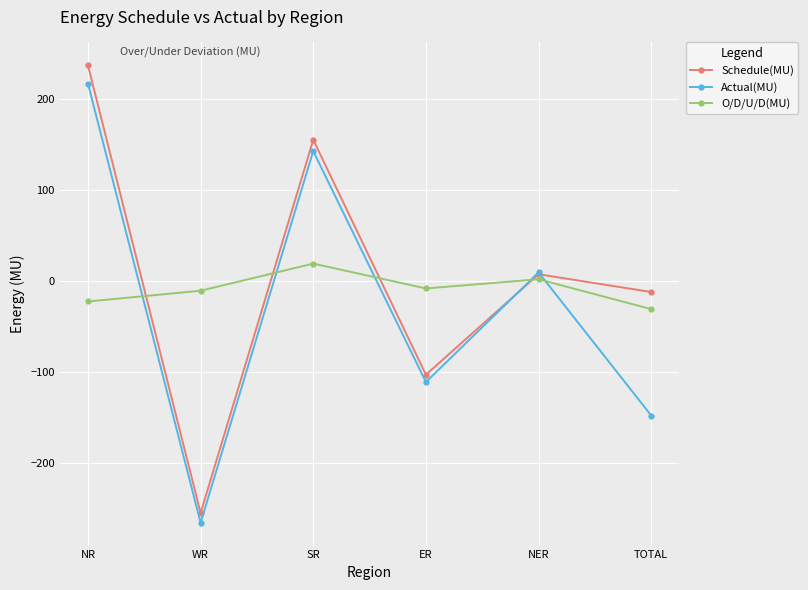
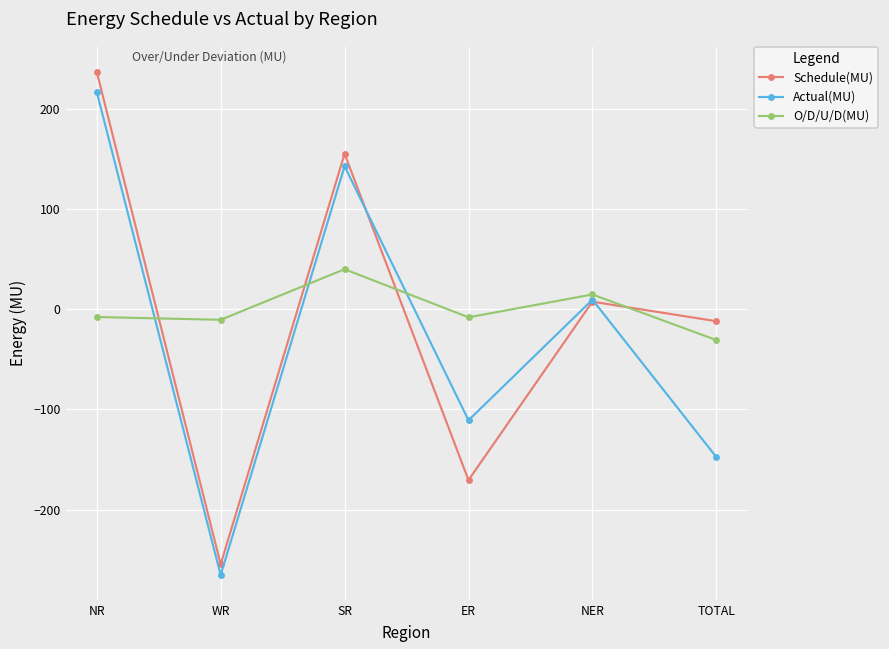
O/D/U/D(MU), NR: -20 -> -10
O/D/U/D(MU), SR: 20 -> 40
Schedule(MU), ER: -100 -> -170
O/D/U/D(MU), NER: 0 -> 10
